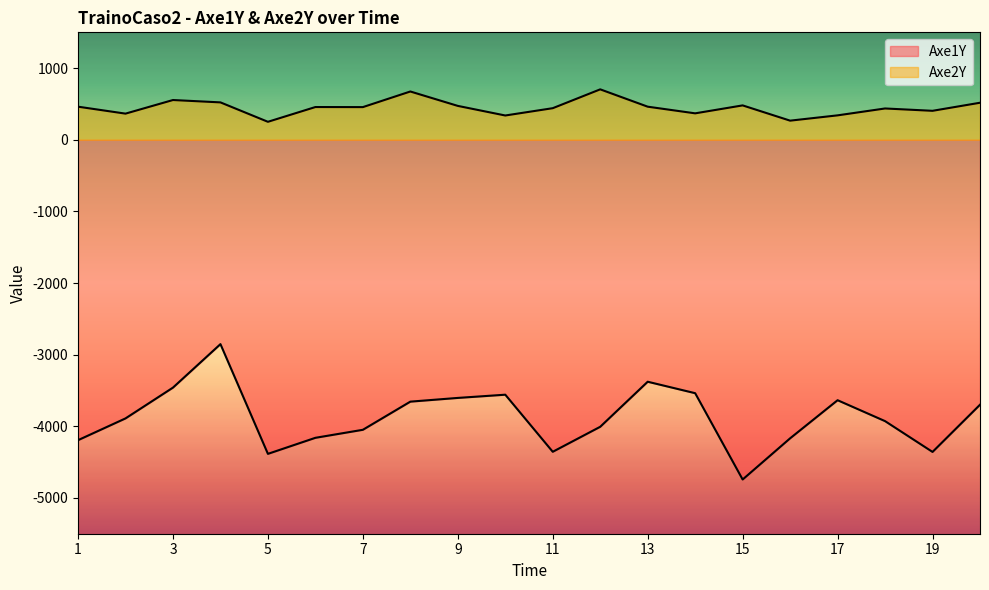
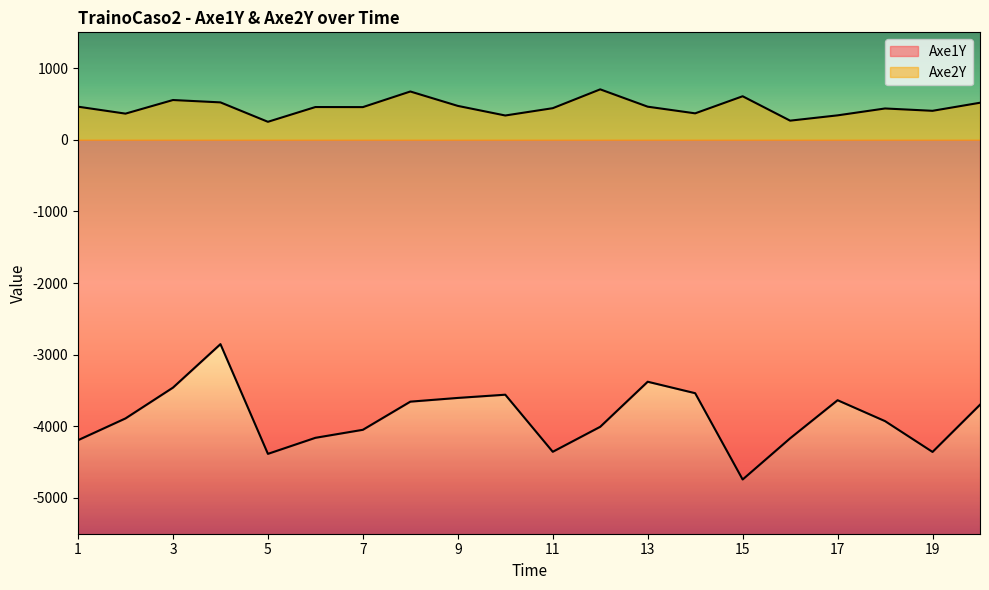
Axe2Y, 15: 500 -> 600
